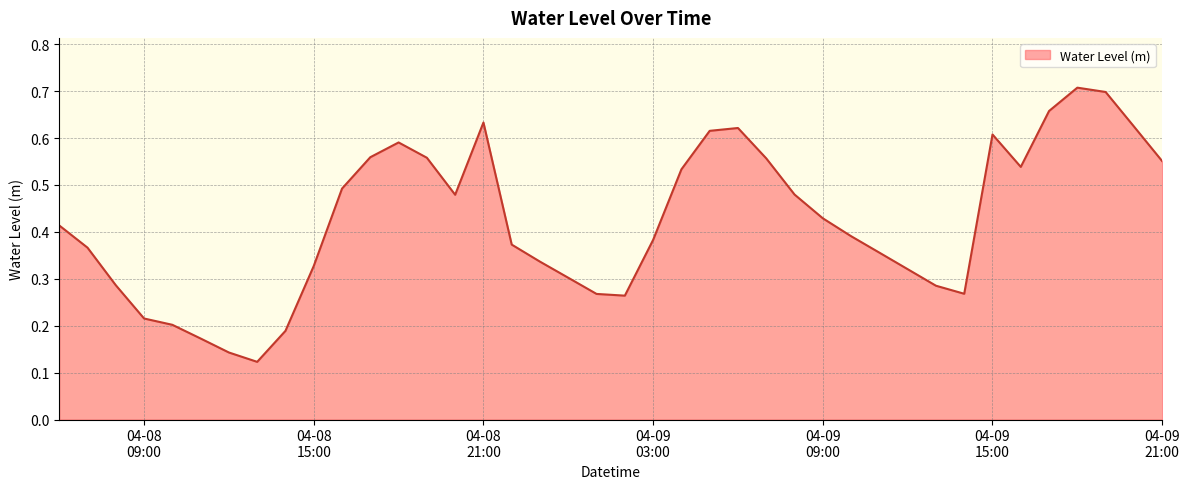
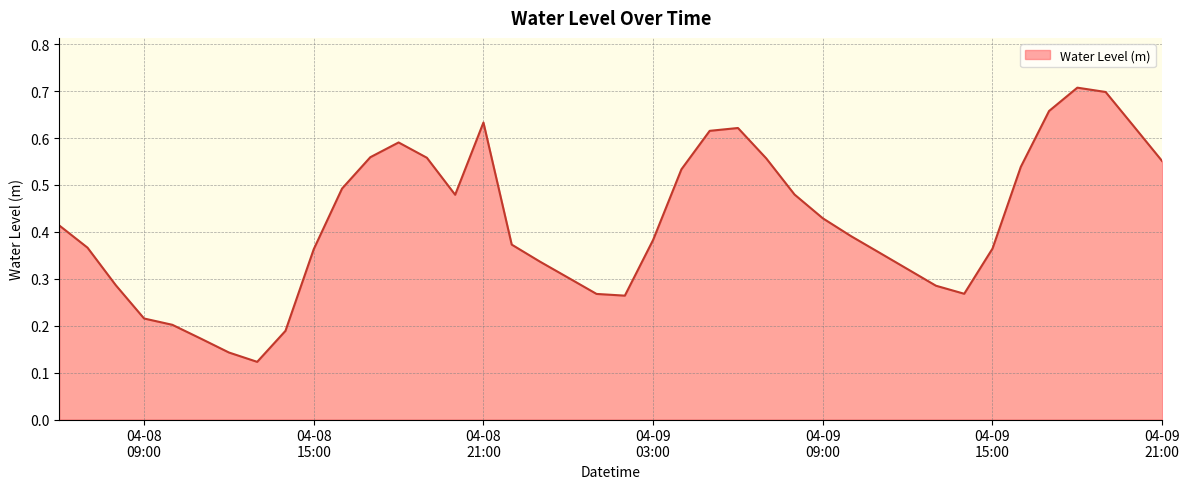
04-08 15:00: 0.33 -> 0.36
04-09 15:00: 0.61 -> 0.36
